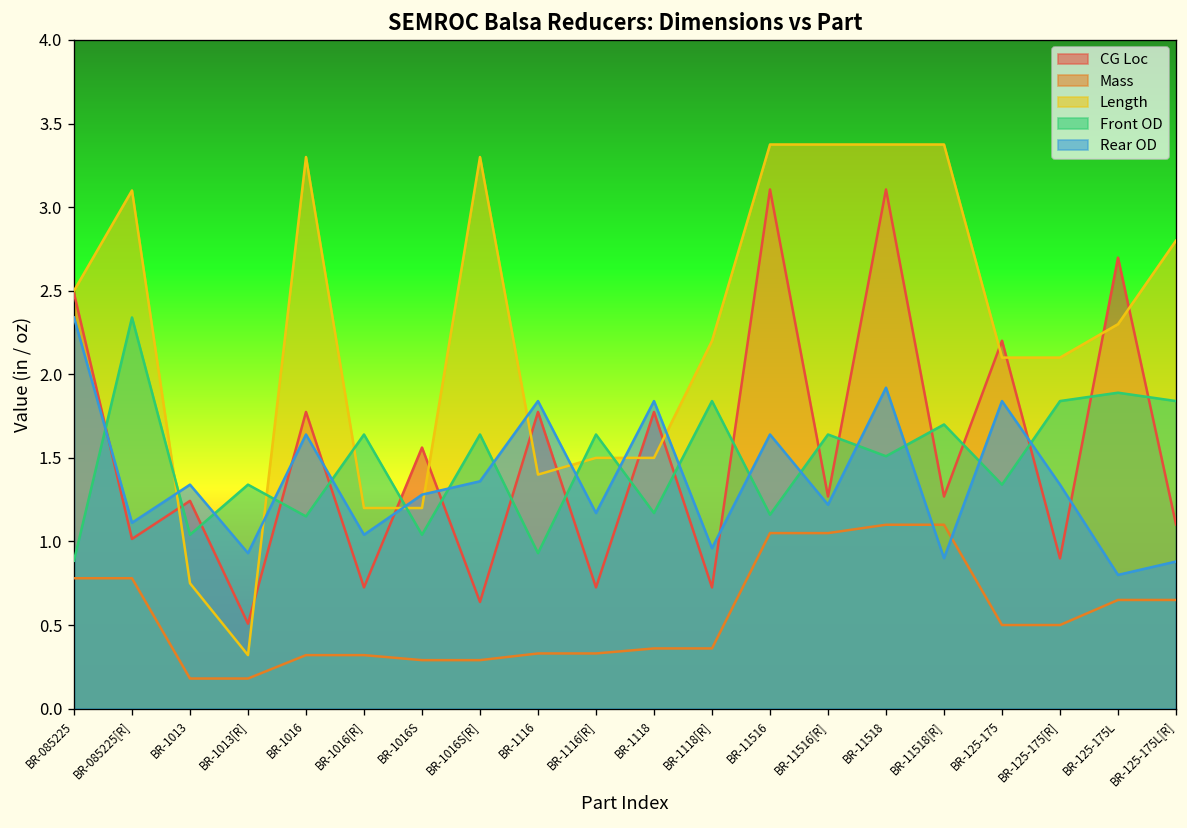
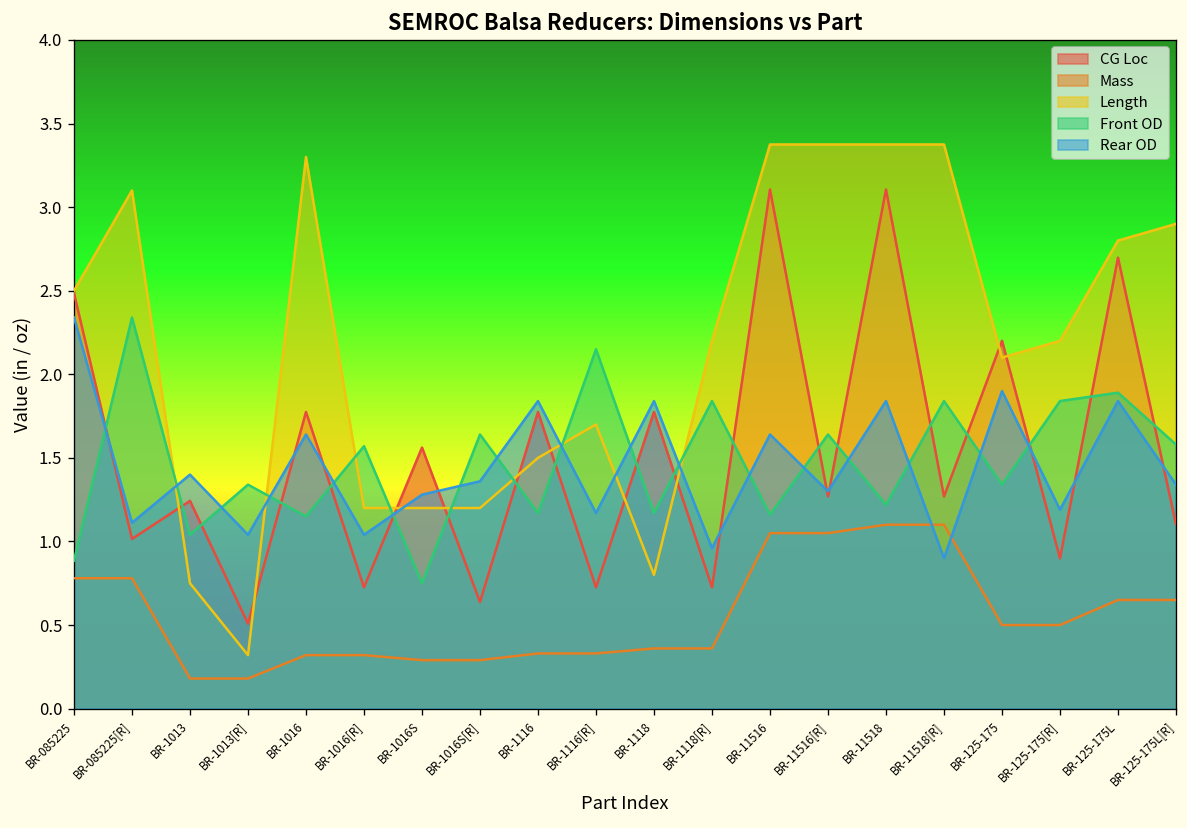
Rear OD, BR-1013: 1.34 -> 1.40
Rear OD, BR-1013[R]: 0.93 -> 1.04
Front OD, BR-1016[R]: 1.64 -> 1.57
Front OD, BR-1016S: 1.04 -> 0.75
Length, BR-1016S[R]: 3.3 -> 1.2
Length, BR-1116: 1.4 -> 1.5
Front OD, BR-1116: 0.93 -> 1.17
Length, BR-1116[R]: 1.5 -> 1.7
Front OD, BR-1116[R]: 1.64 -> 2.15
Length, BR-1118: 1.5 -> 0.8
Rear OD, BR-11516[R]: 1.22 -> 1.30
Front OD, BR-11518: 1.51 -> 1.22
Rear OD, BR-11518: 1.92 -> 1.84
Front OD, BR-11518[R]: 1.70 -> 1.84
Rear OD, BR-125-175: 1.84 -> 1.90
Length, BR-125-175[R]: 2.1 -> 2.2
Rear OD, BR-125-175[R]: 1.34 -> 1.19
Length, BR-125-175L: 2.3 -> 2.8
Rear OD, BR-125-175L: 0.80 -> 1.84
Length, BR-125-175L[R]: 2.8 -> 2.9
Front OD, BR-125-175L[R]: 1.84 -> 1.58
Rear OD, BR-125-175L[R]: 0.88 -> 1.34
